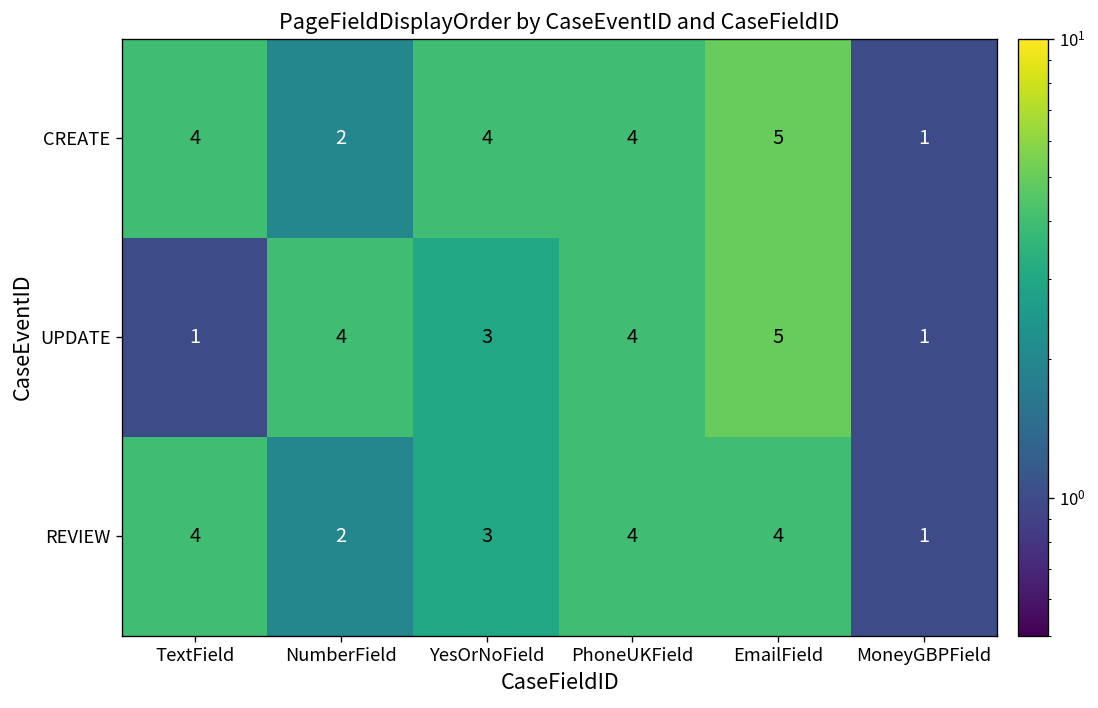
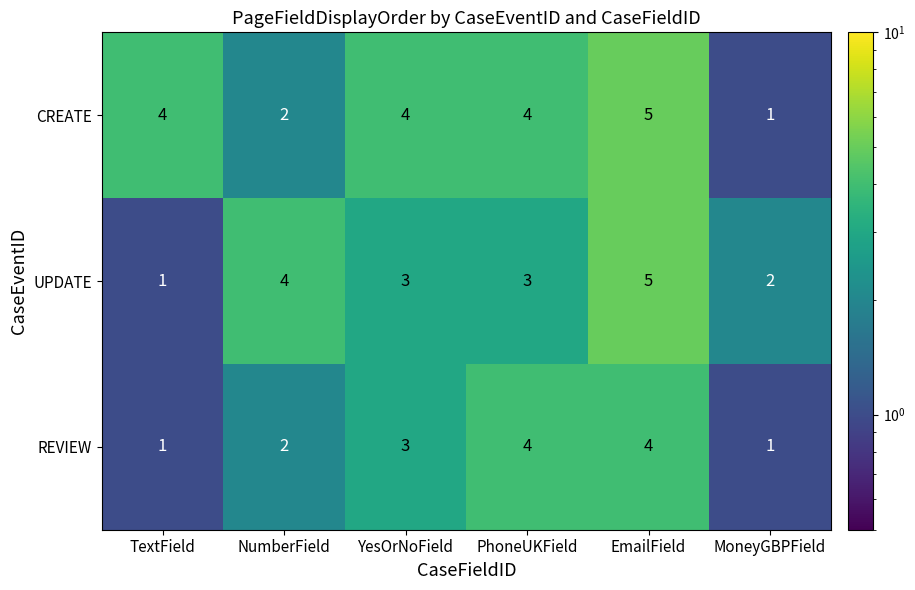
UPDATE, PhoneUKField: 4 -> 3
UPDATE, MoneyGBPField: 1 -> 2
REVIEW, TextField: 4 -> 1
